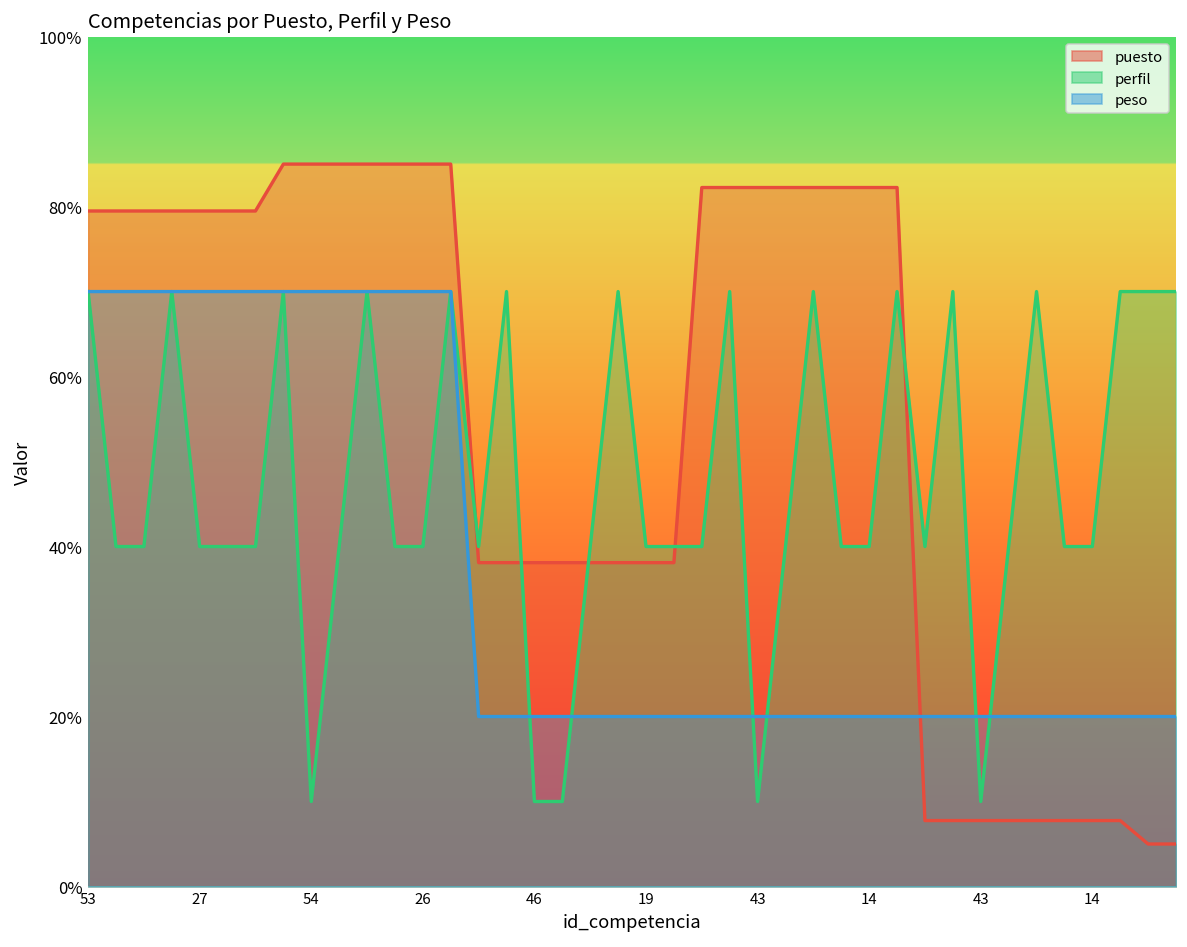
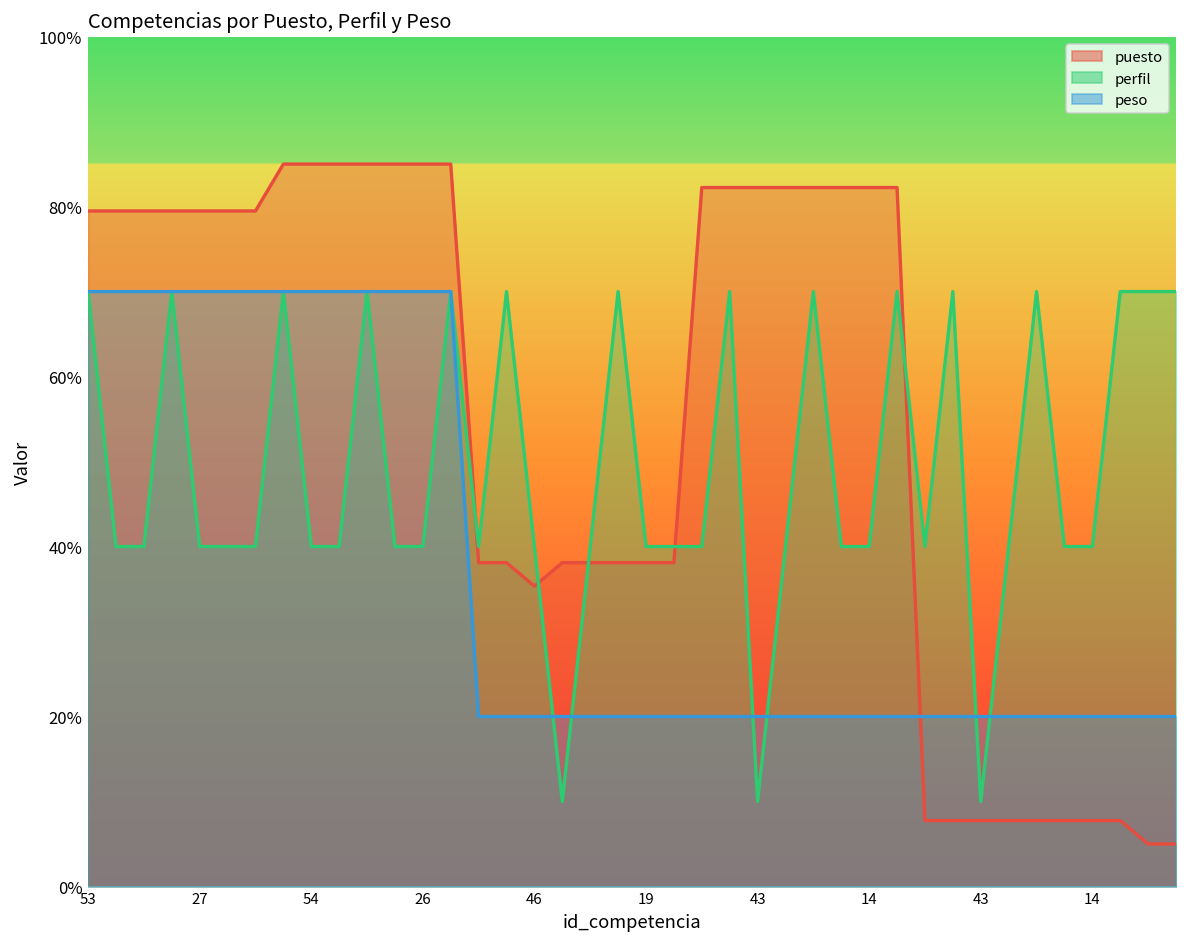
perfil, 54: 10% -> 40%
puesto, 46: 38% -> 35%
perfil, 46: 10% -> 40%
